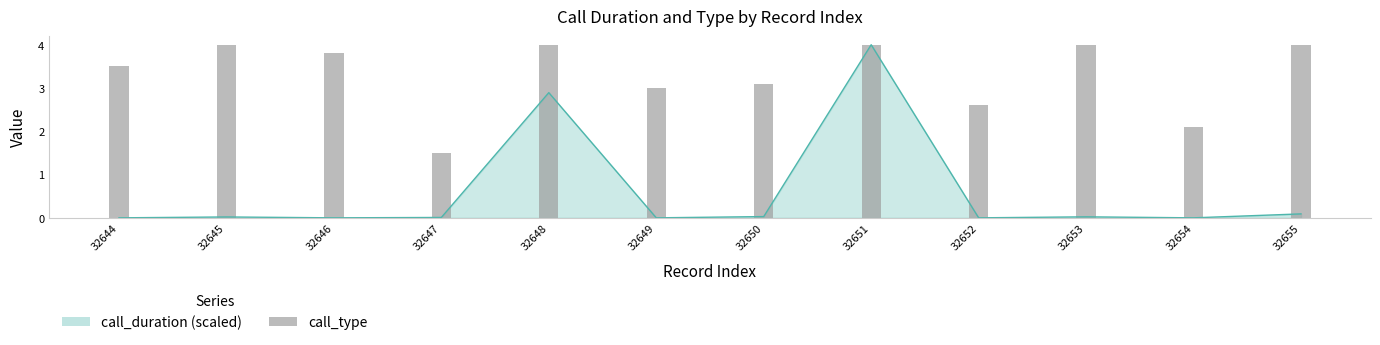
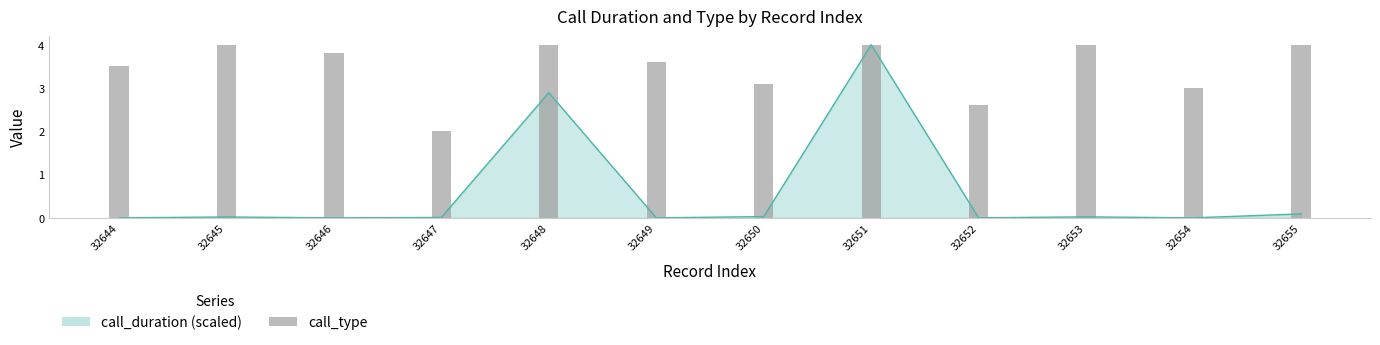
call_type, 32647: 1.5 -> 2.0
call_type, 32649: 3.0 -> 3.6
call_type, 32654: 2.1 -> 3.0
